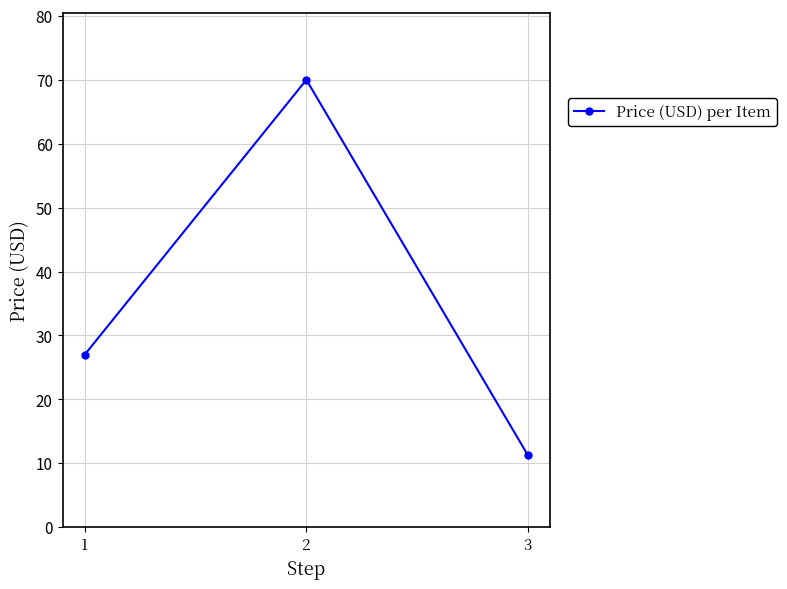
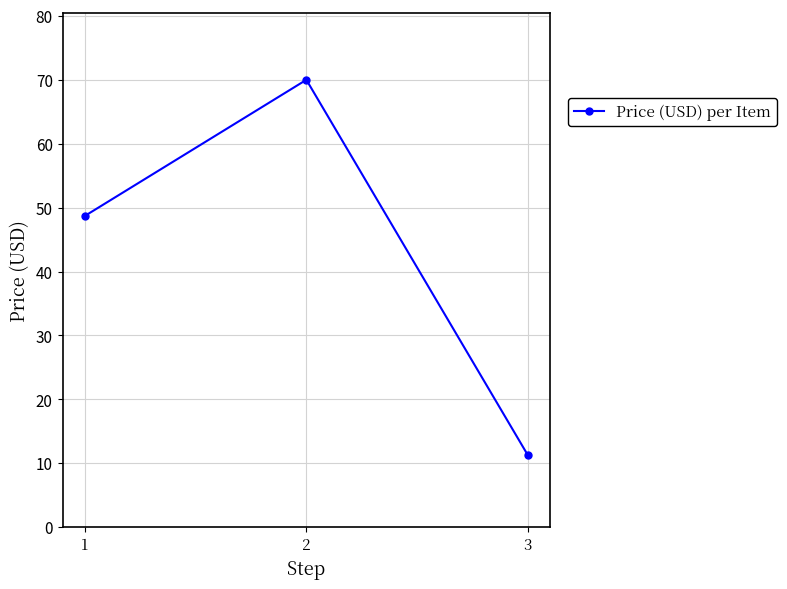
1: 27 -> 49
